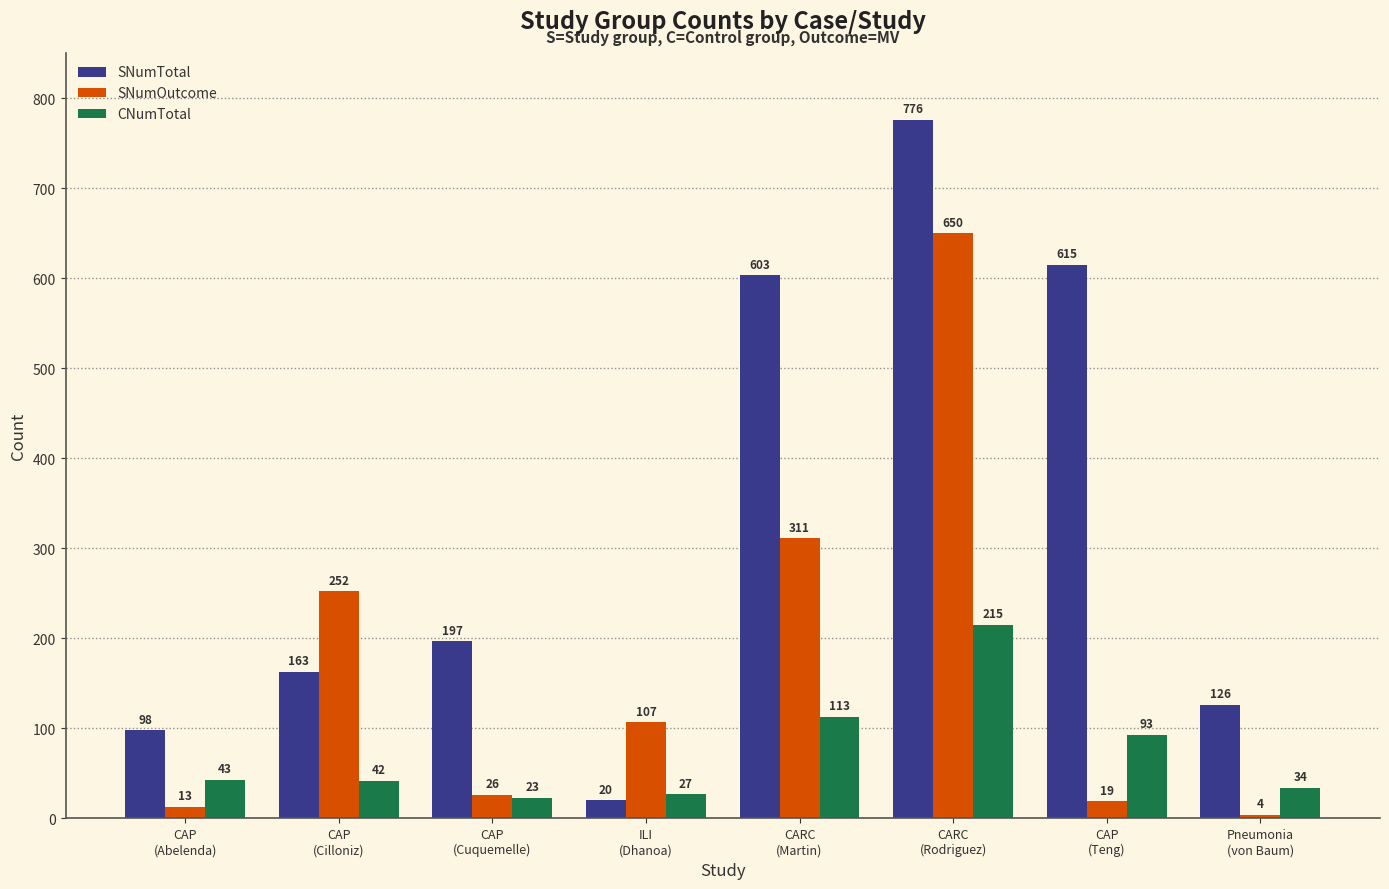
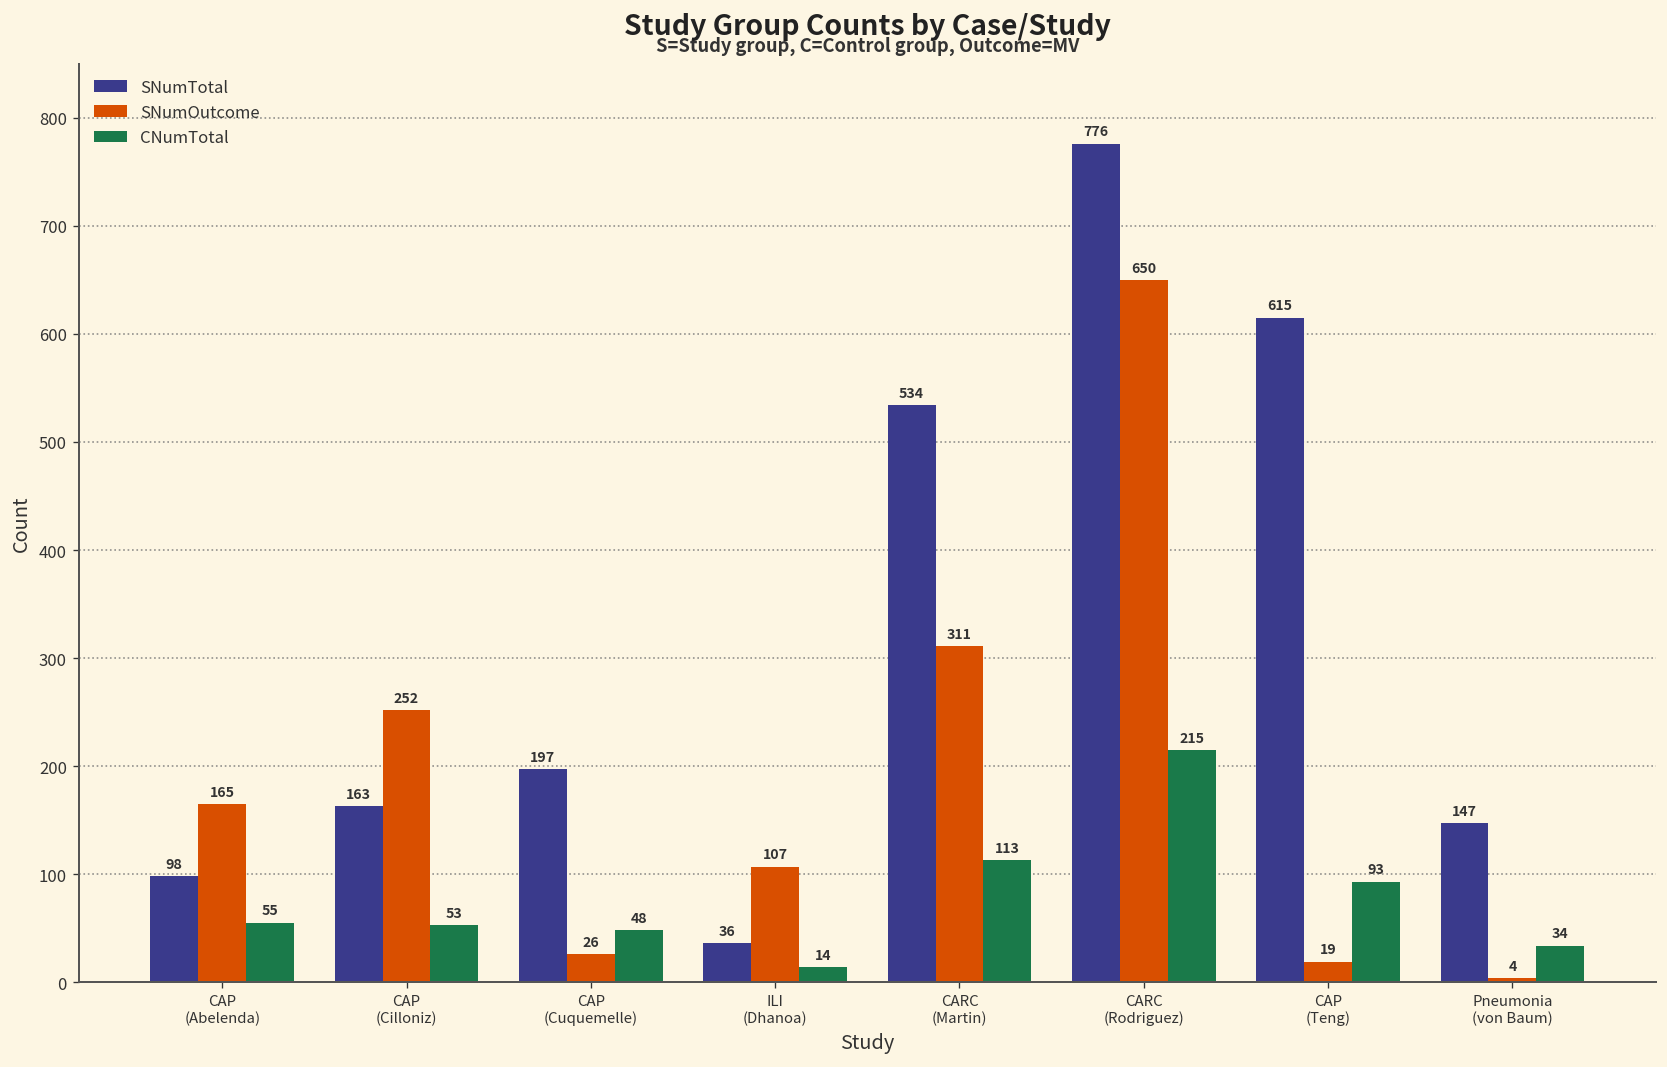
SNumOutcome, CAP (Abelenda): 13 -> 165
CNumTotal, CAP (Abelenda): 43 -> 55
CNumTotal, CAP (Cilloniz): 42 -> 53
CNumTotal, CAP (Cuquemelle): 23 -> 48
SNumTotal, ILI (Dhanoa): 20 -> 36
CNumTotal, ILI (Dhanoa): 27 -> 14
SNumTotal, CARC (Martin): 603 -> 534
SNumTotal, Pneumonia (von Baum): 126 -> 147
